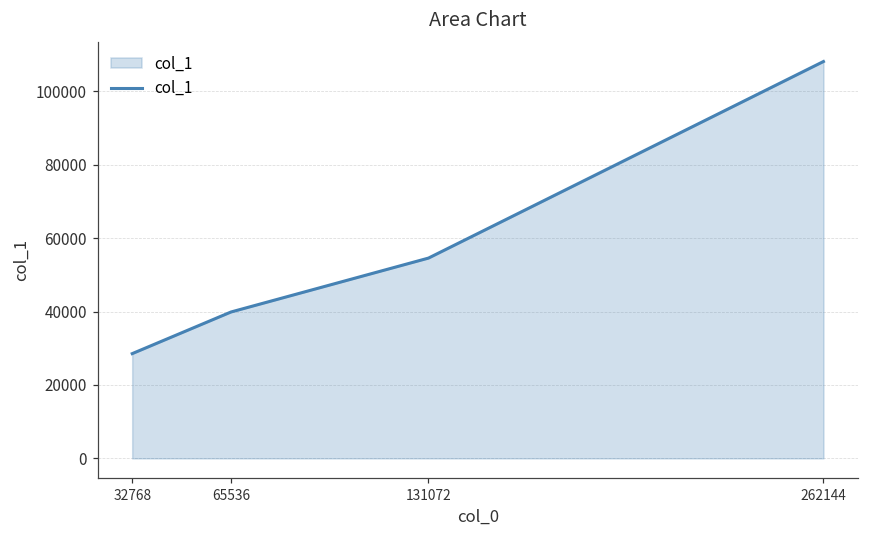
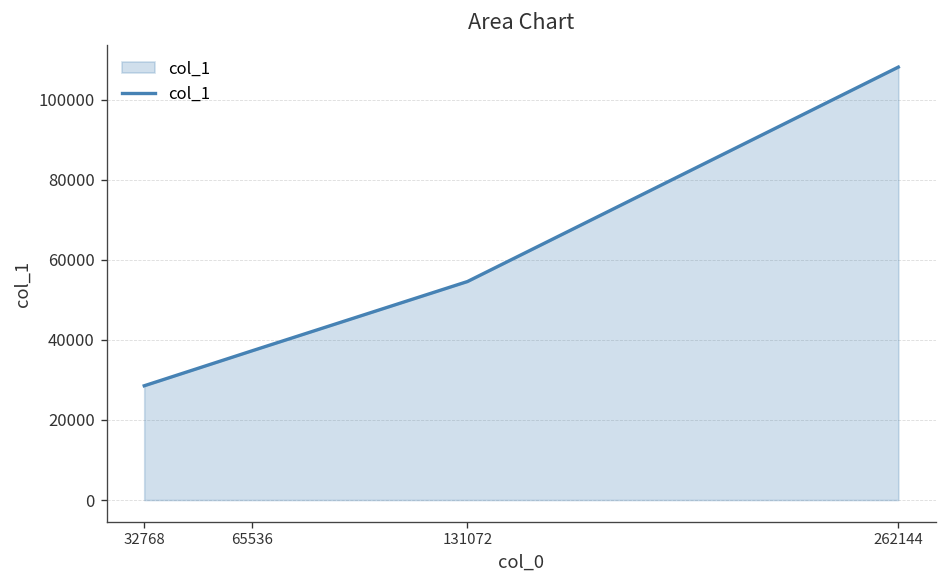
65536: 40000 -> 37000
